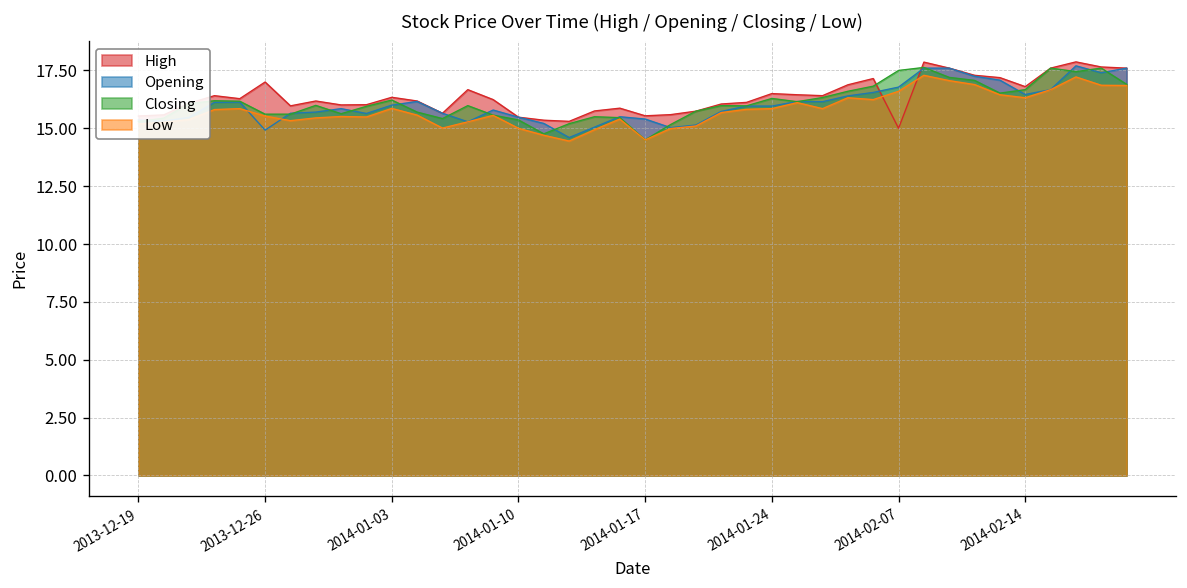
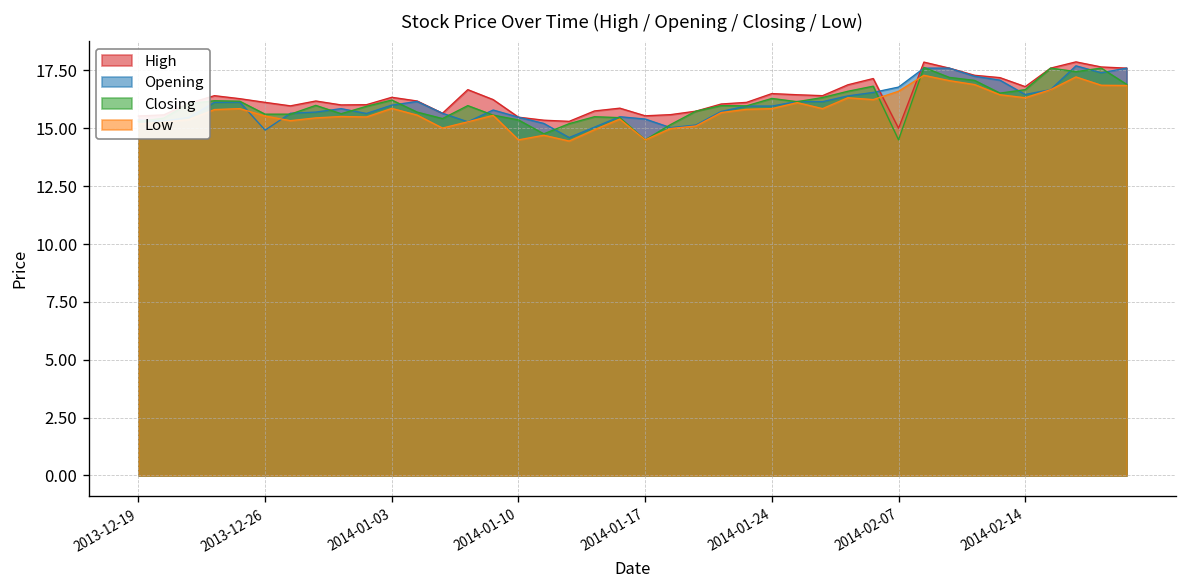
High, 2013-12-26: 17.0 -> 16.1
Low, 2014-01-10: 15.0 -> 14.5
Closing, 2014-02-07: 17.5 -> 14.5
